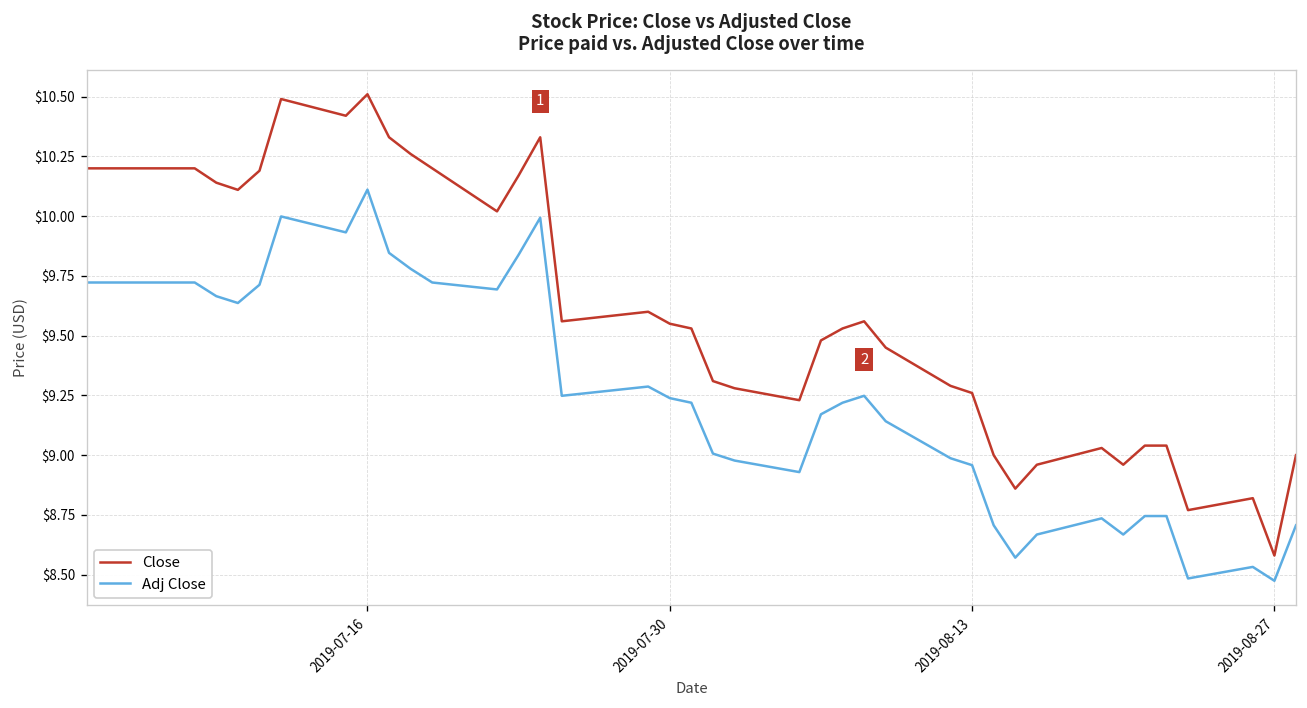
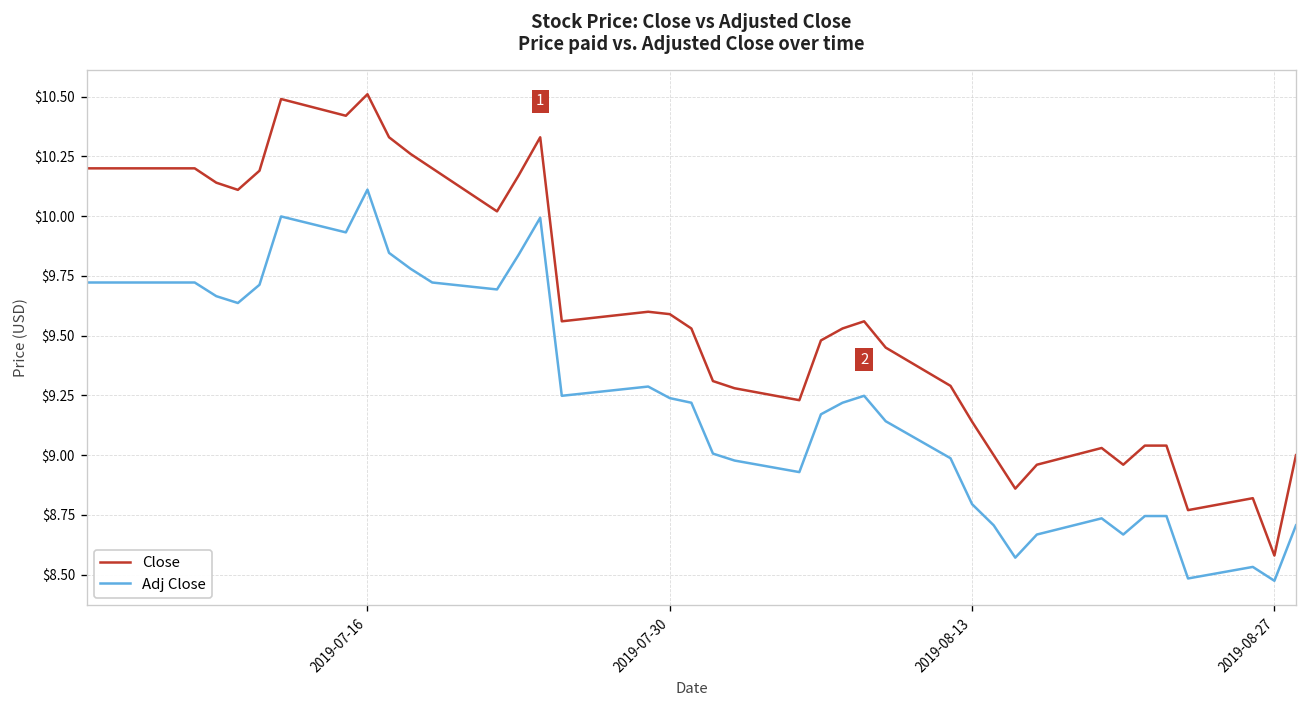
Close, 2019-07-30: $9.55 -> $9.59
Close, 2019-08-13: $9.26 -> $9.14
Adj Close, 2019-08-13: $8.96 -> $8.79
